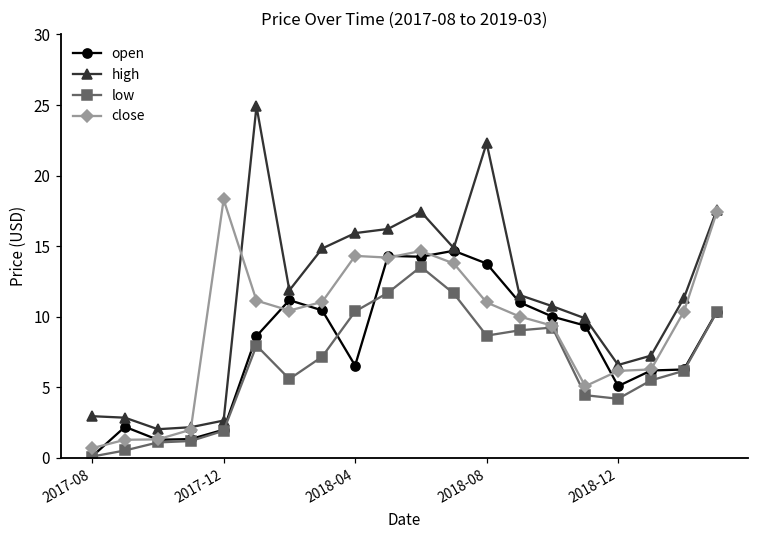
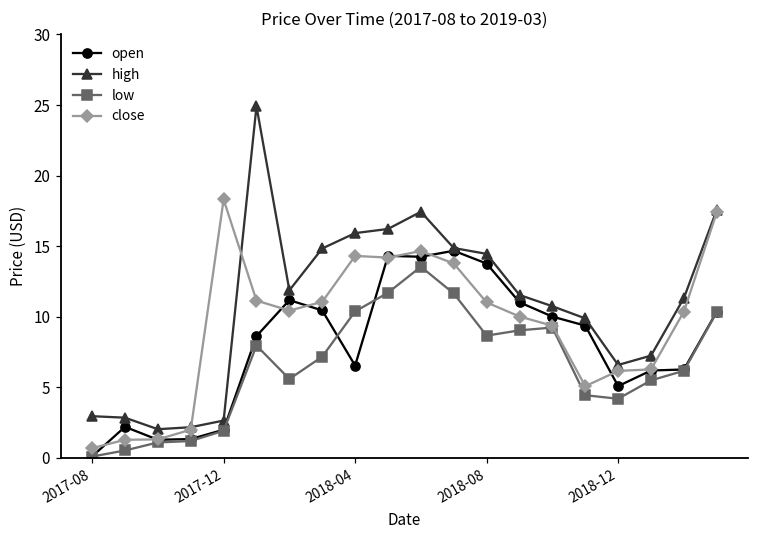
high, 2018-08: 22.3 -> 14.5
